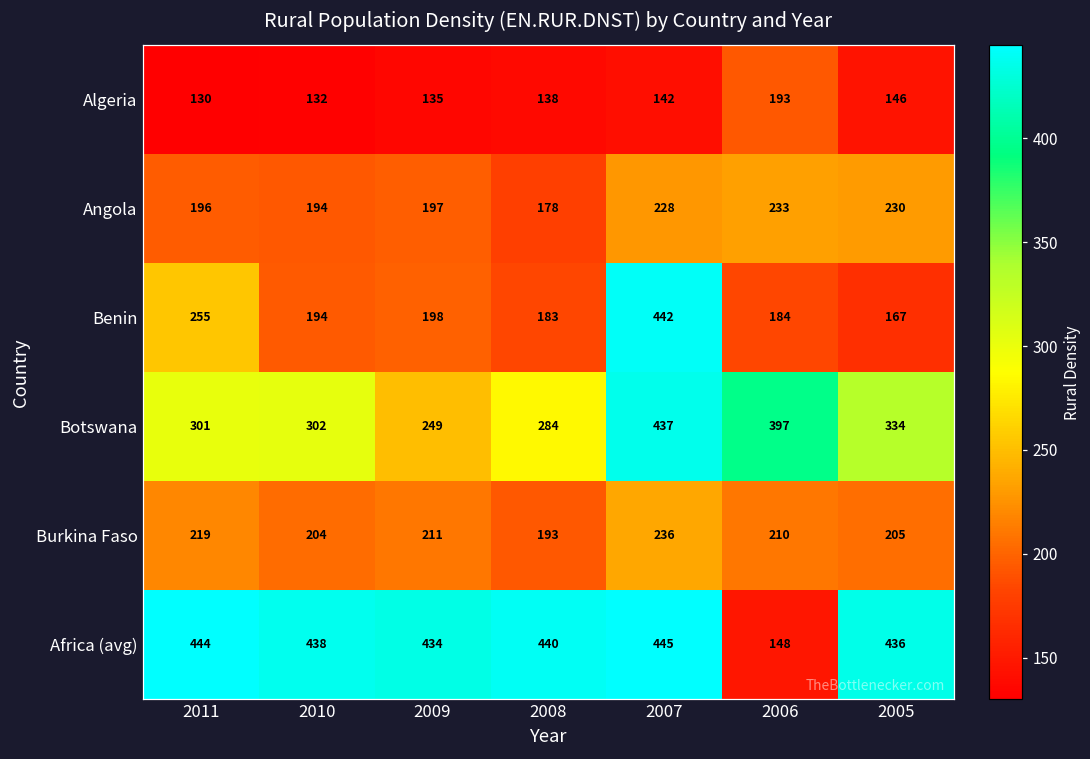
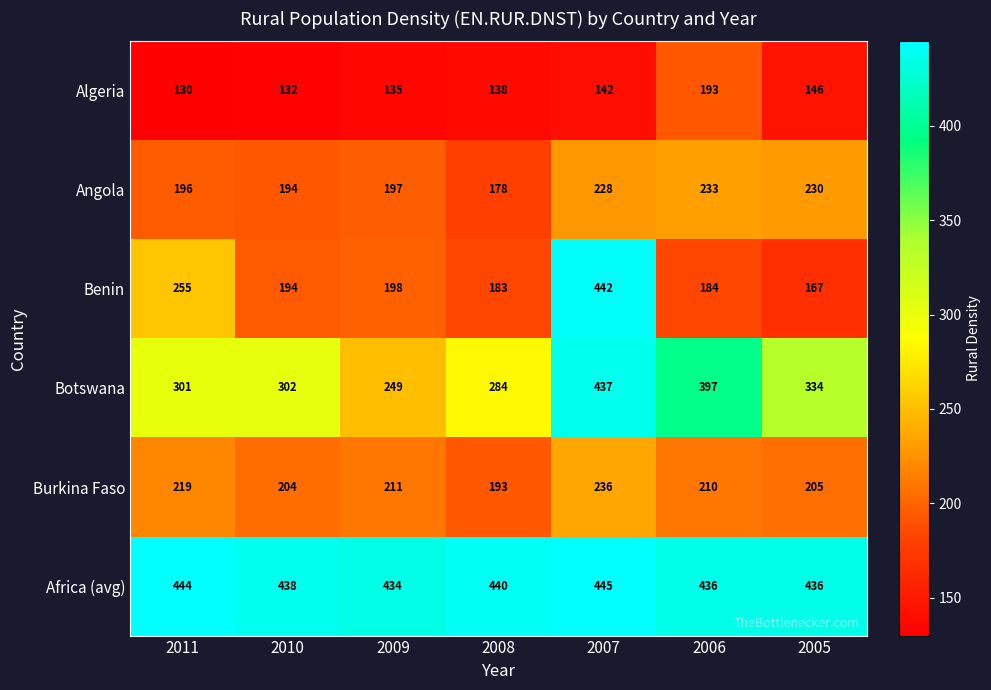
Africa (avg), 2006: 148 -> 436
